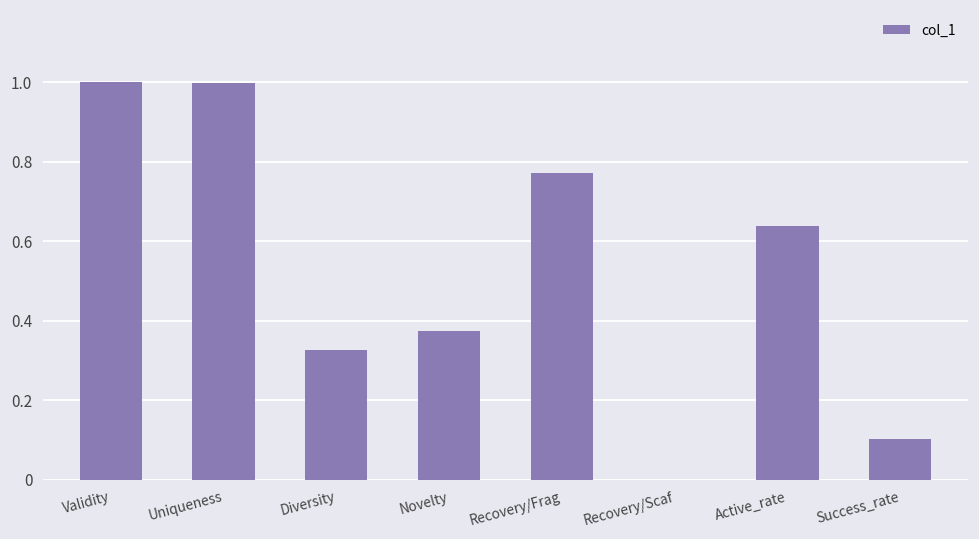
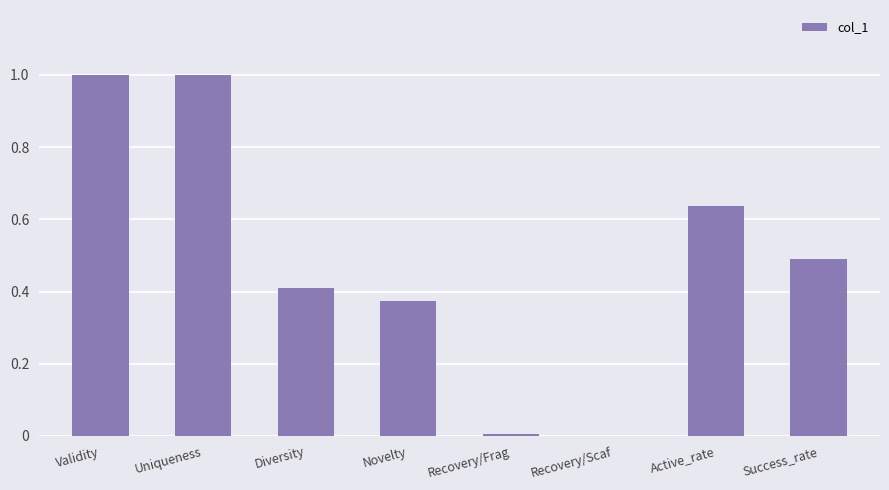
Diversity: 0.33 -> 0.41
Recovery/Frag: 0.77 -> 0.01
Success_rate: 0.10 -> 0.49
